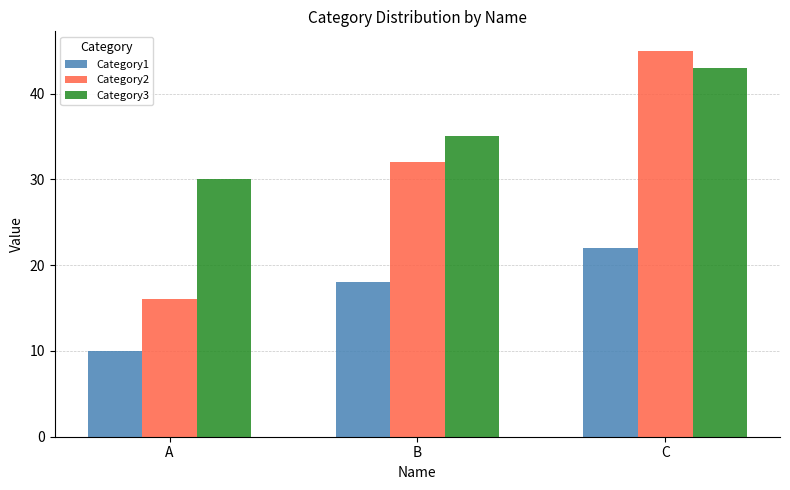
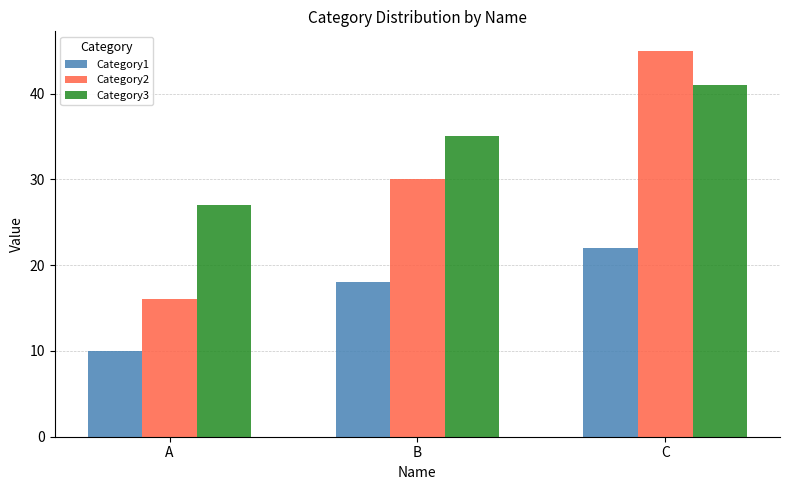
Category3, A: 30 -> 27
Category2, B: 32 -> 30
Category3, C: 43 -> 41
